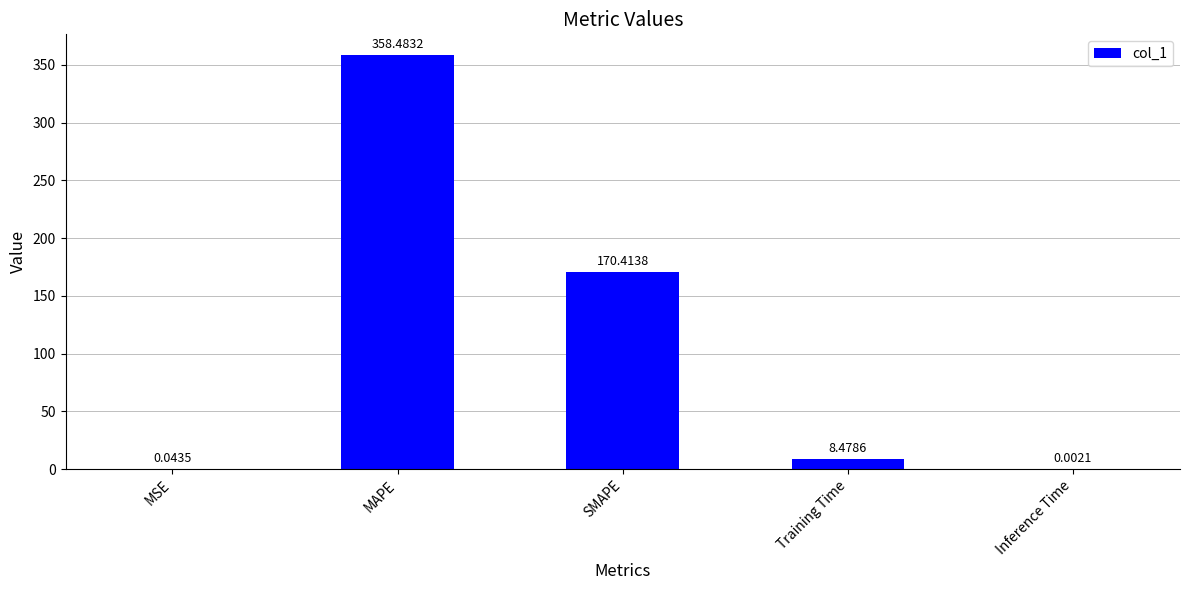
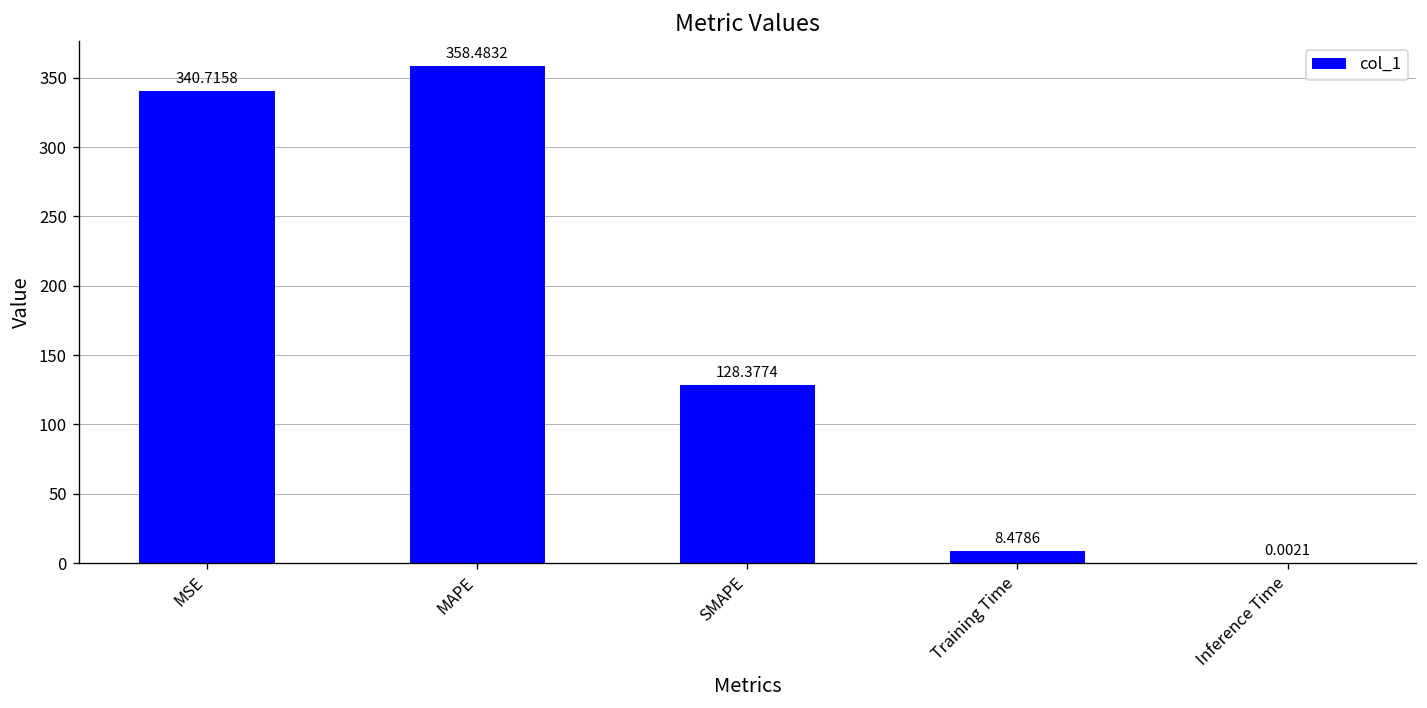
MSE: 0.0435 -> 340.7158
SMAPE: 170.4138 -> 128.3774
